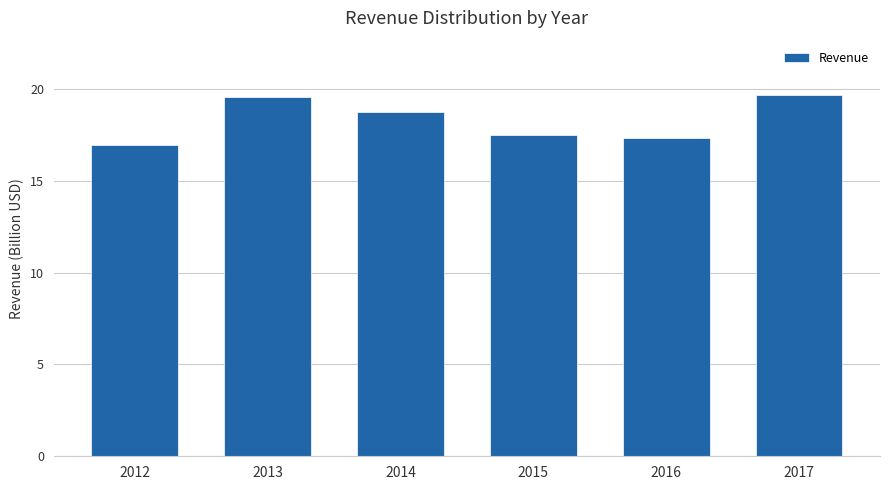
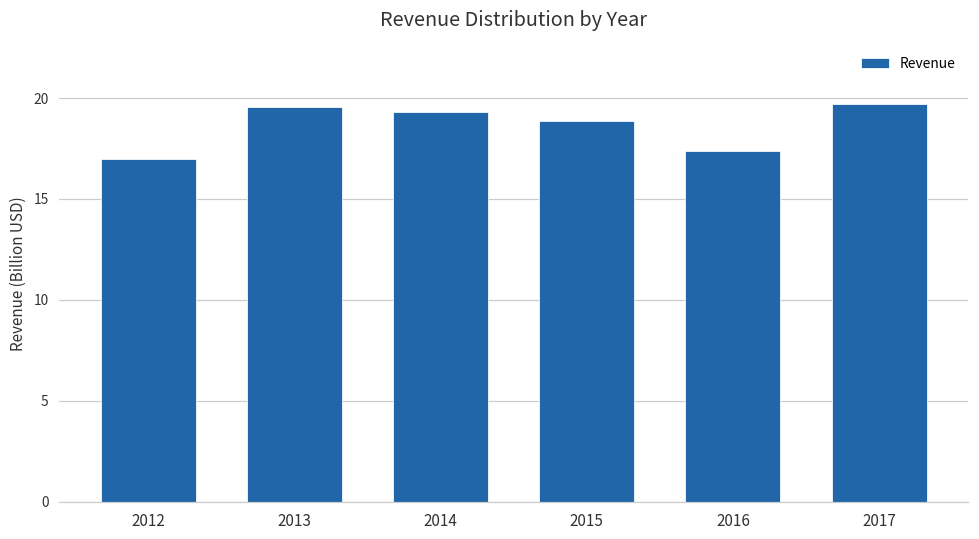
2014: 18.7 -> 19.3
2015: 17.5 -> 18.9
